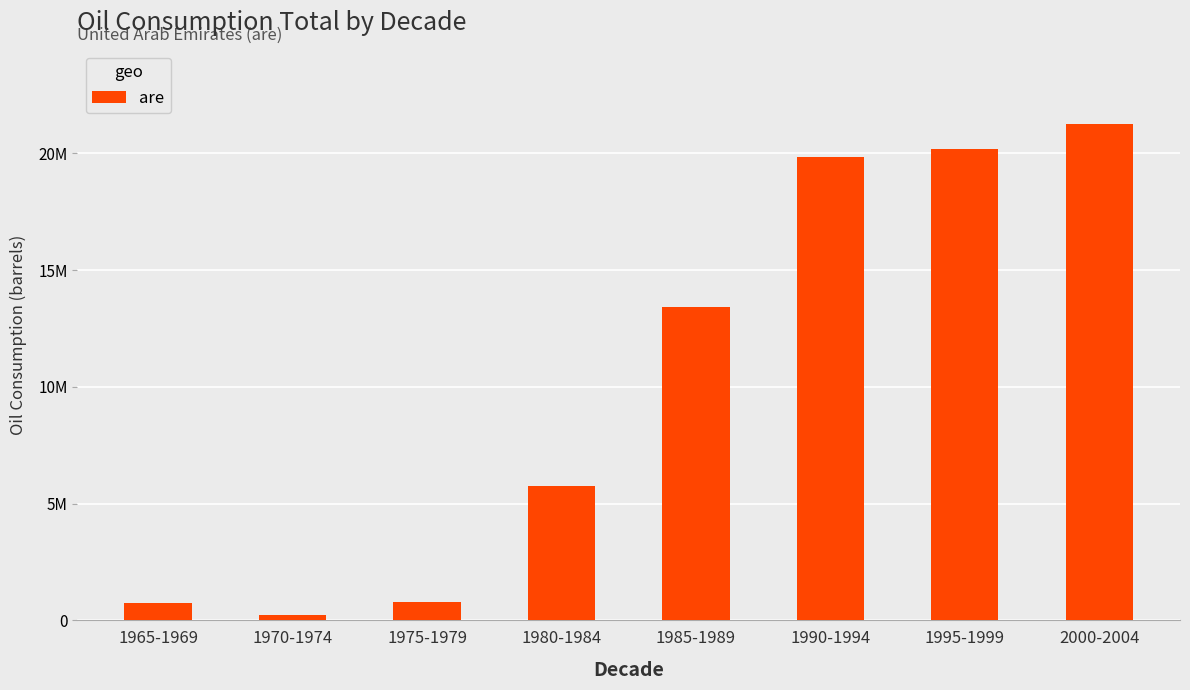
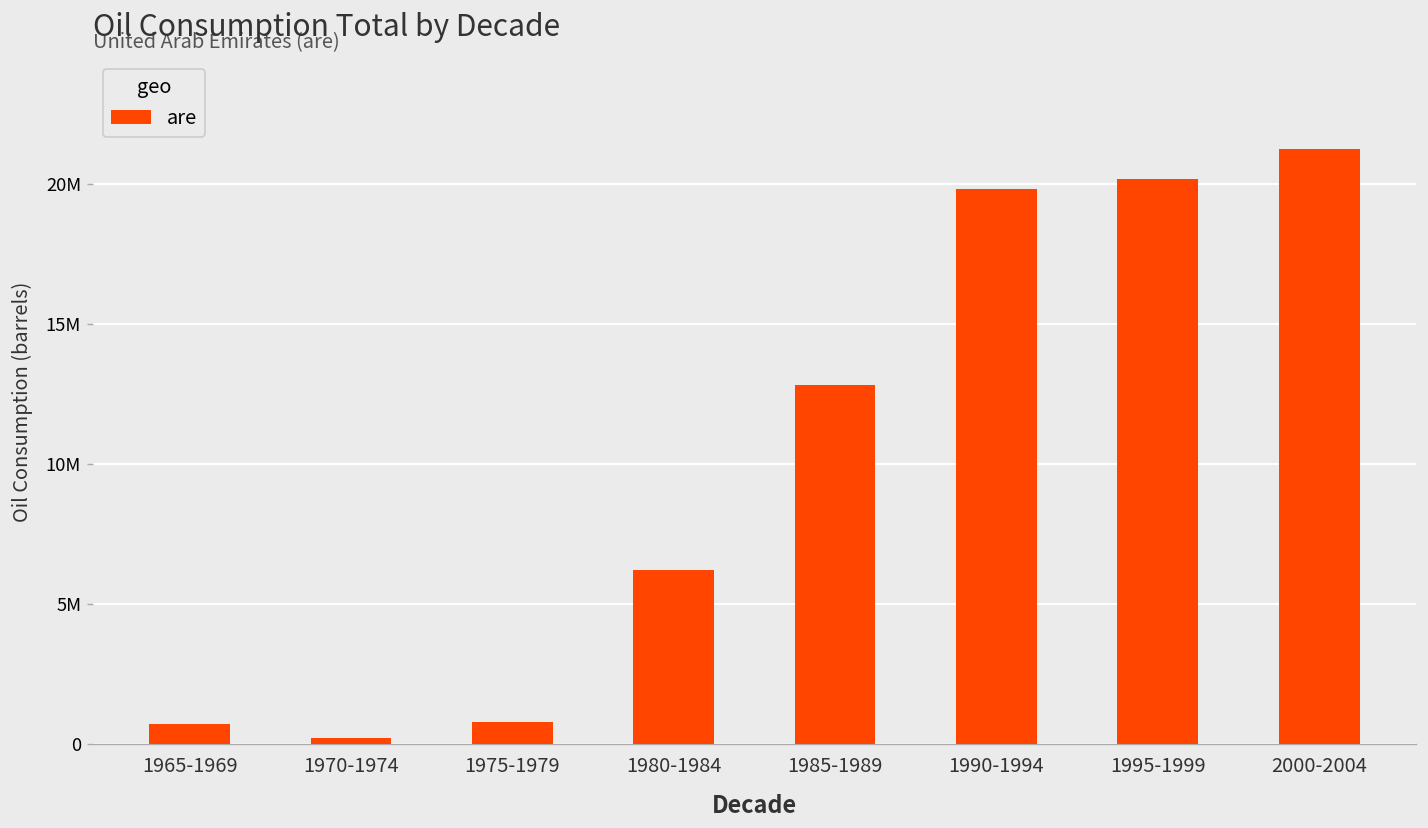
1980-1984: 5800000 -> 6200000
1985-1989: 13400000 -> 12800000
